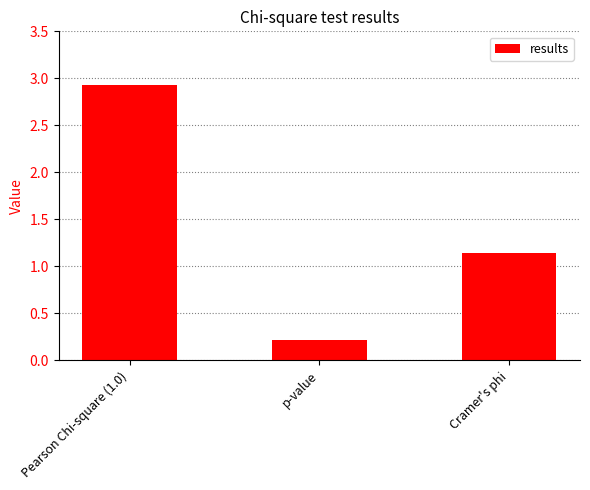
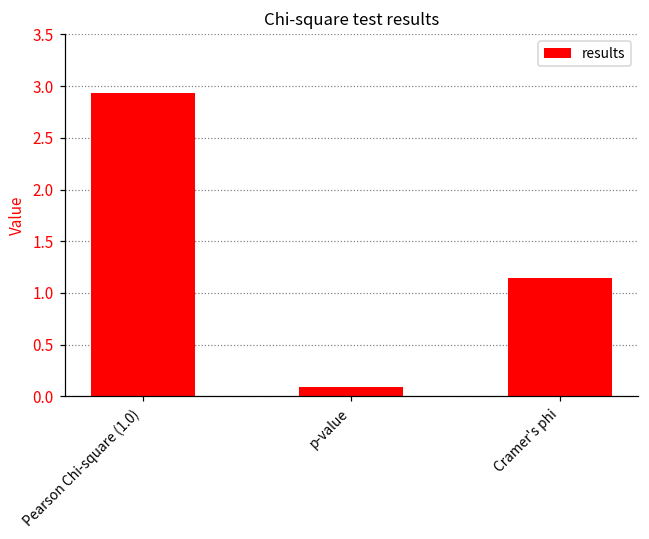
p-value: 0.2 -> 0.1
